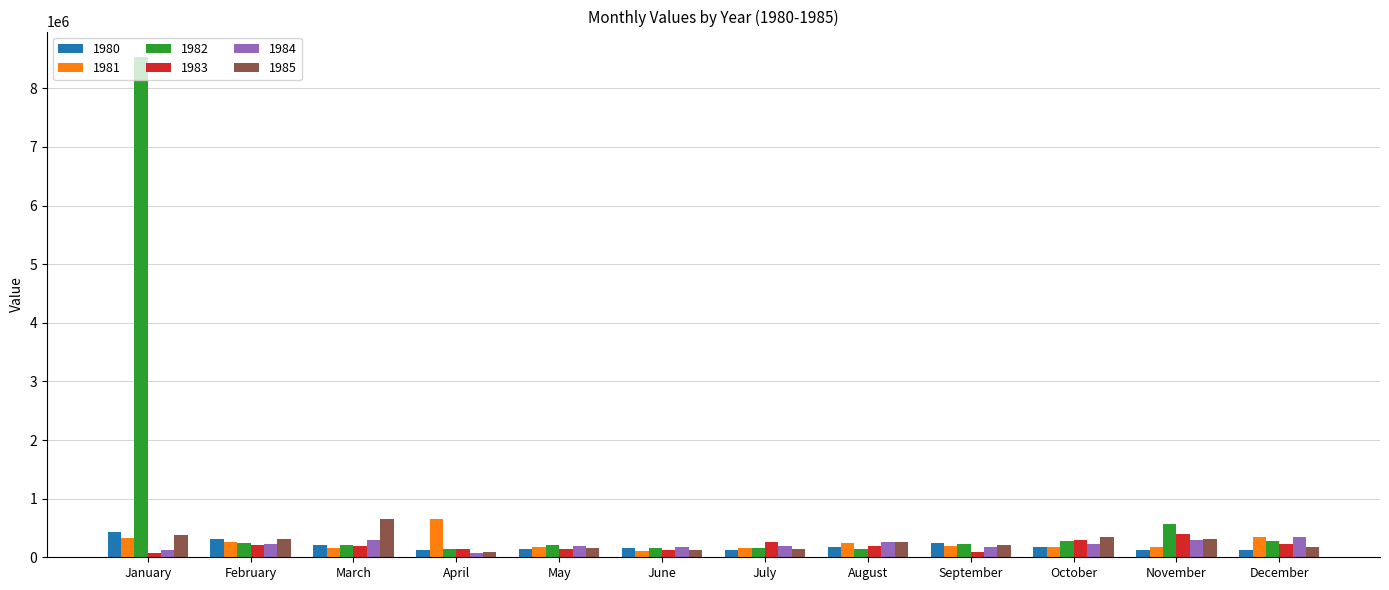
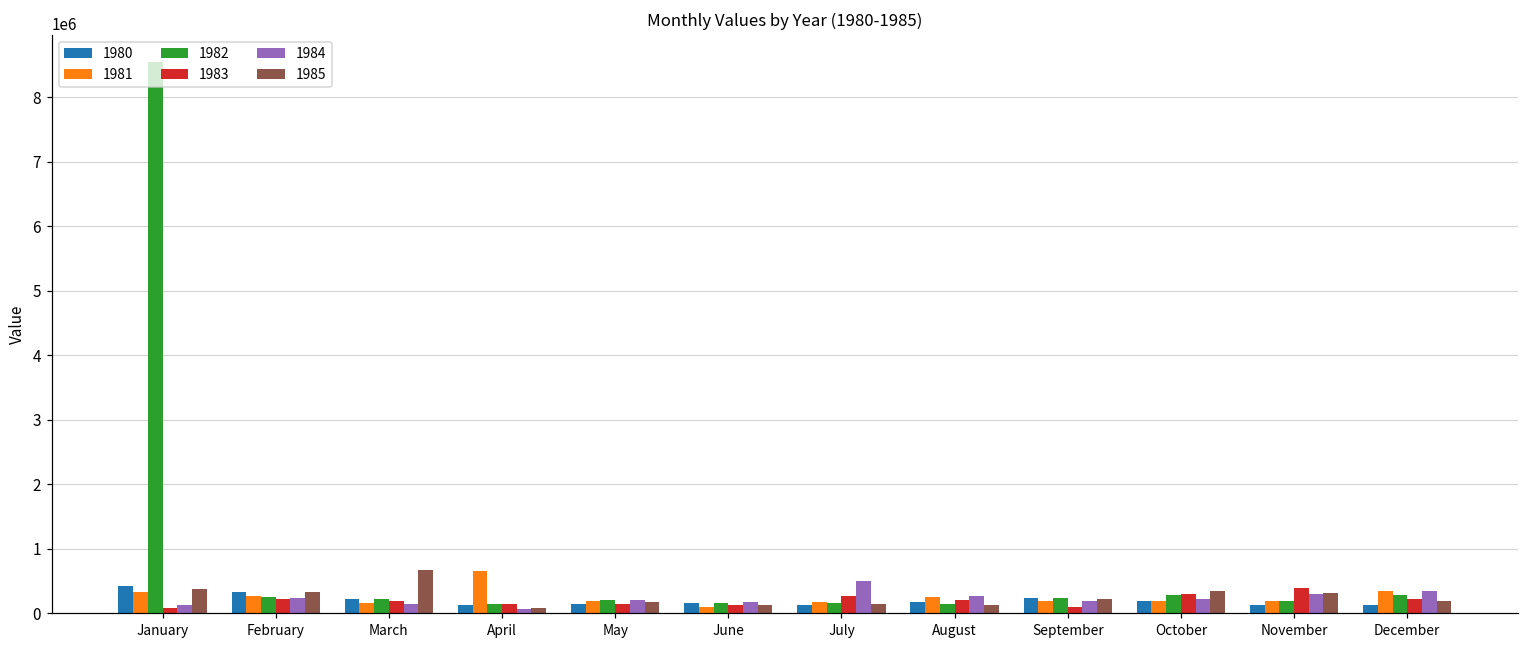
1984, March: 300000 -> 100000
1984, July: 200000 -> 500000
1985, August: 300000 -> 100000
1982, November: 600000 -> 200000
